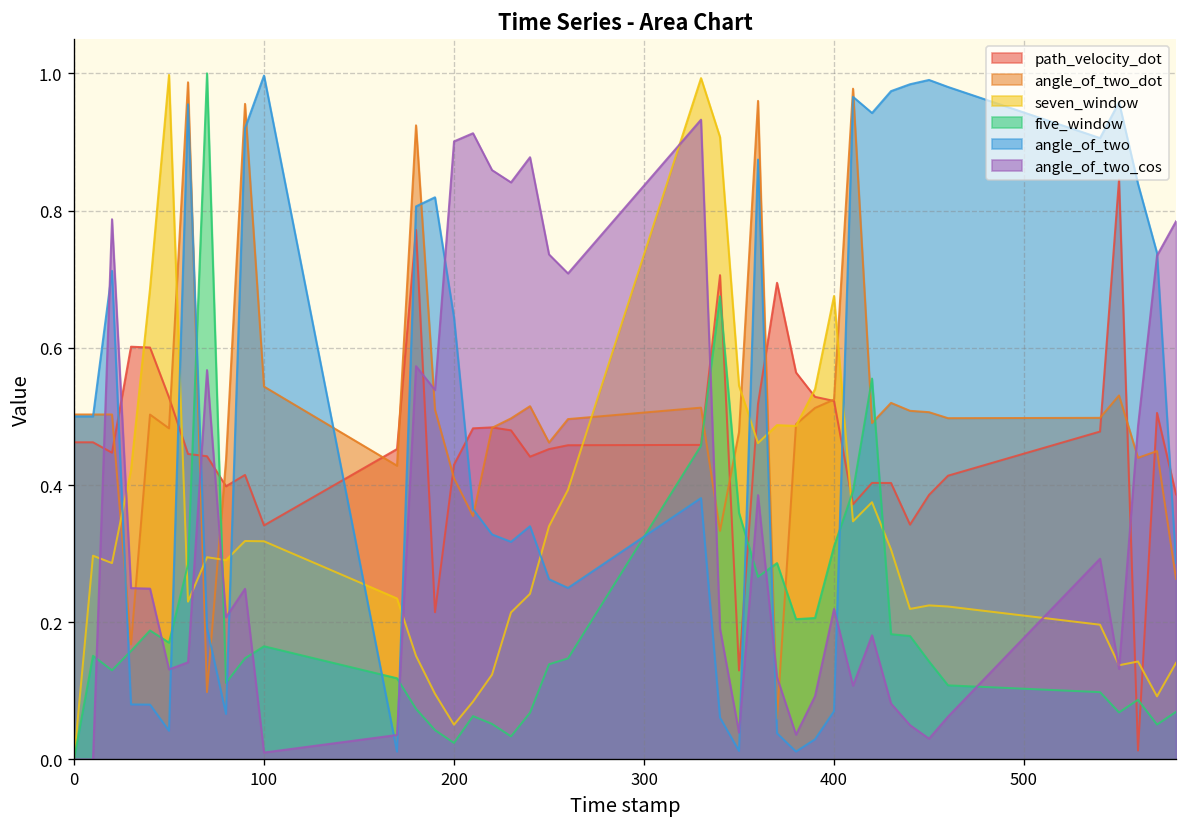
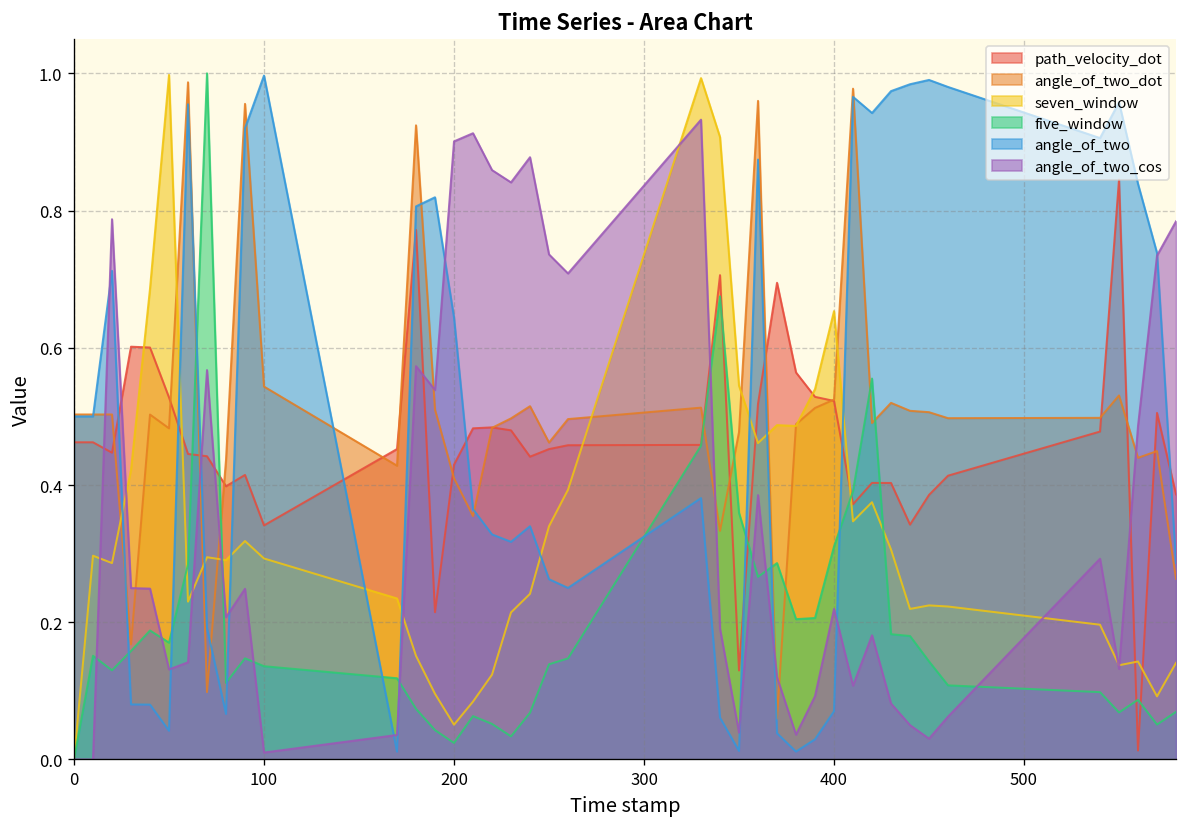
seven_window, 100: 0.32 -> 0.29
five_window, 100: 0.16 -> 0.14
seven_window, 400: 0.68 -> 0.65
